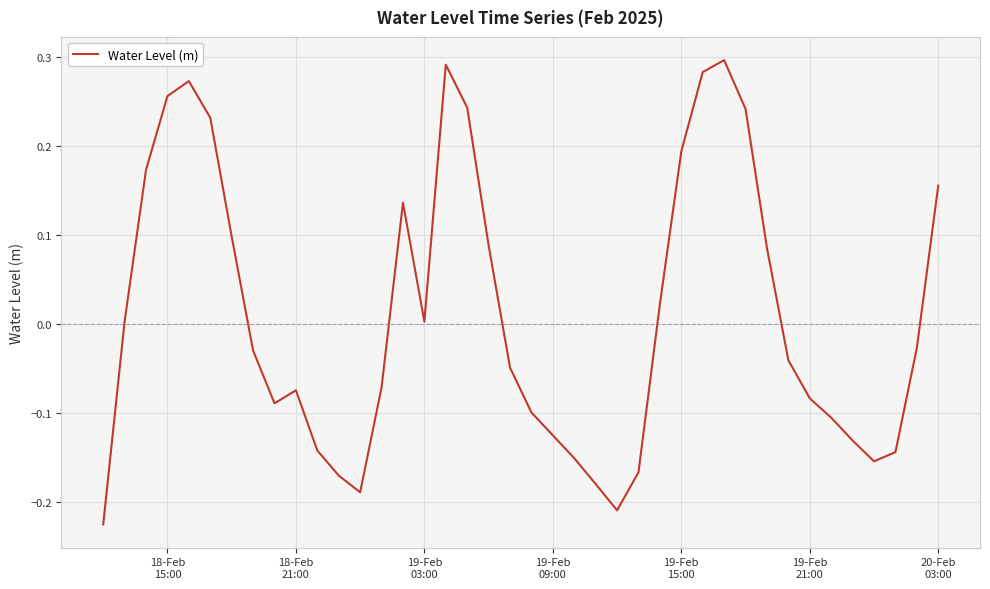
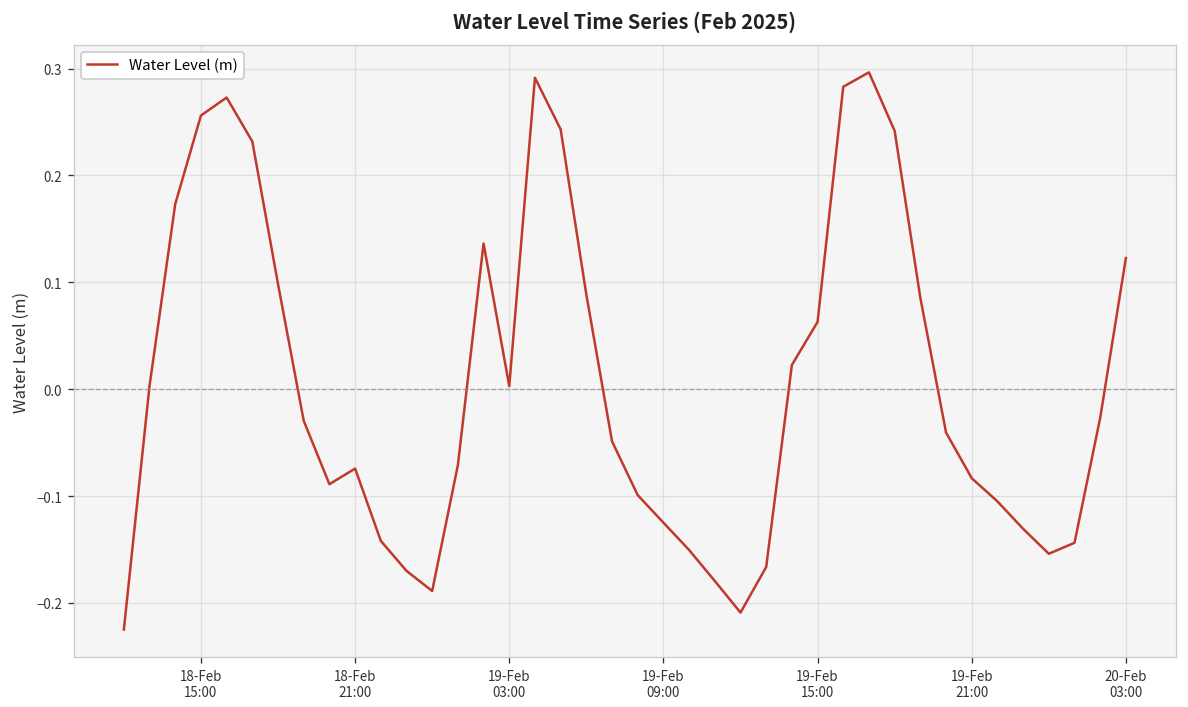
19-Feb 15:00: 0.19 -> 0.06
20-Feb 03:00: 0.16 -> 0.12
